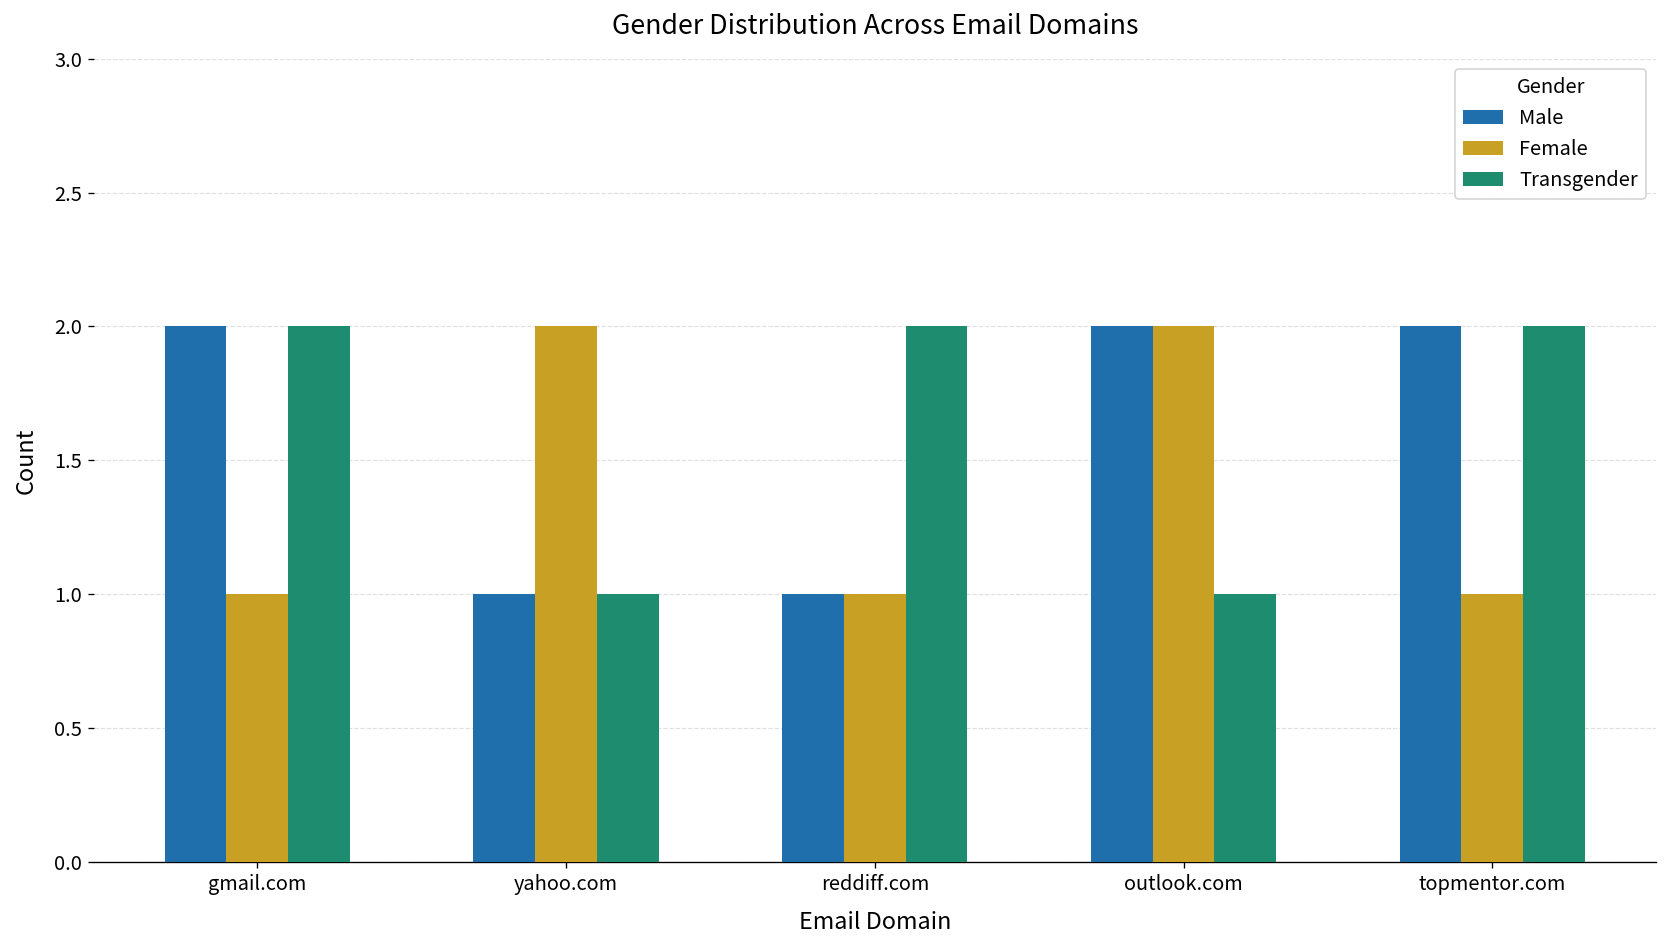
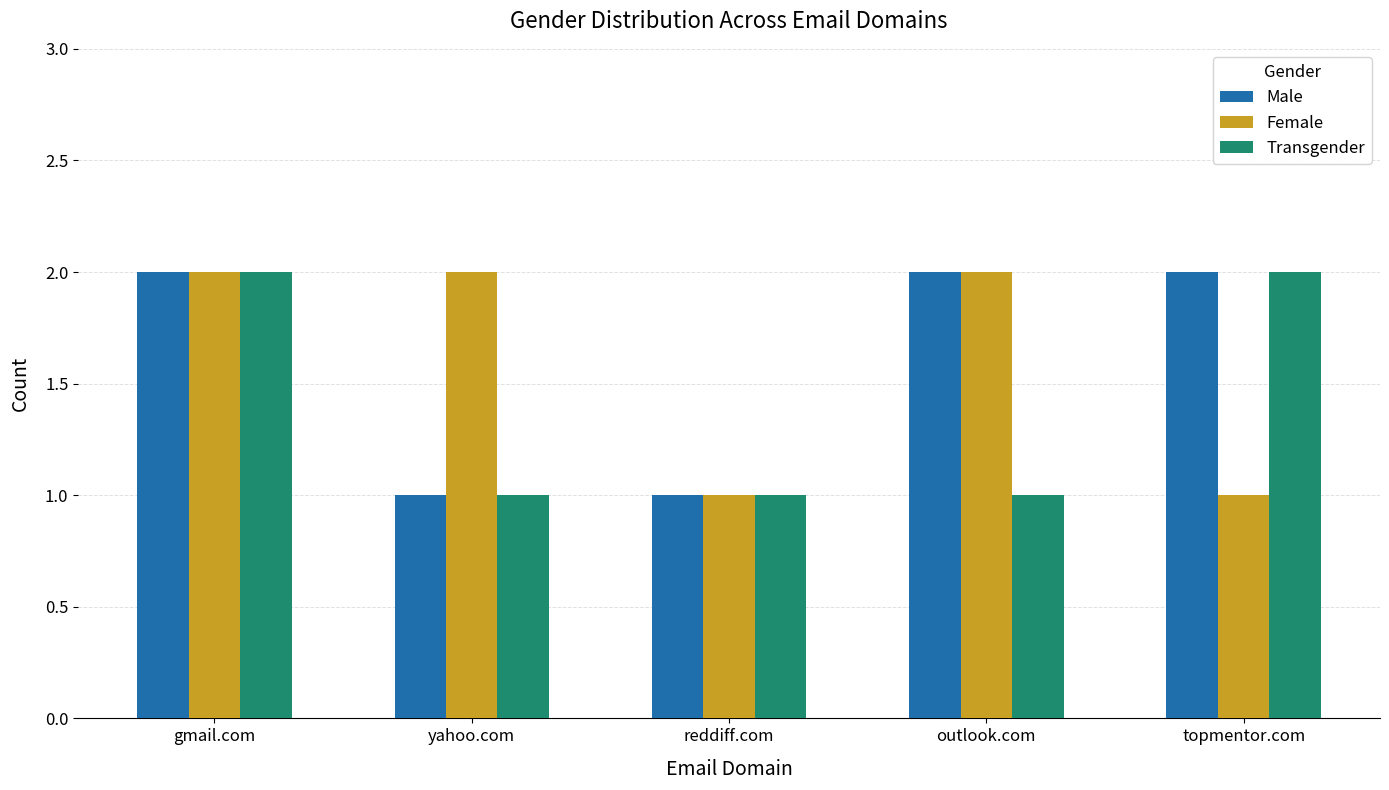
Female, gmail.com: 1 -> 2
Transgender, reddiff.com: 2 -> 1
